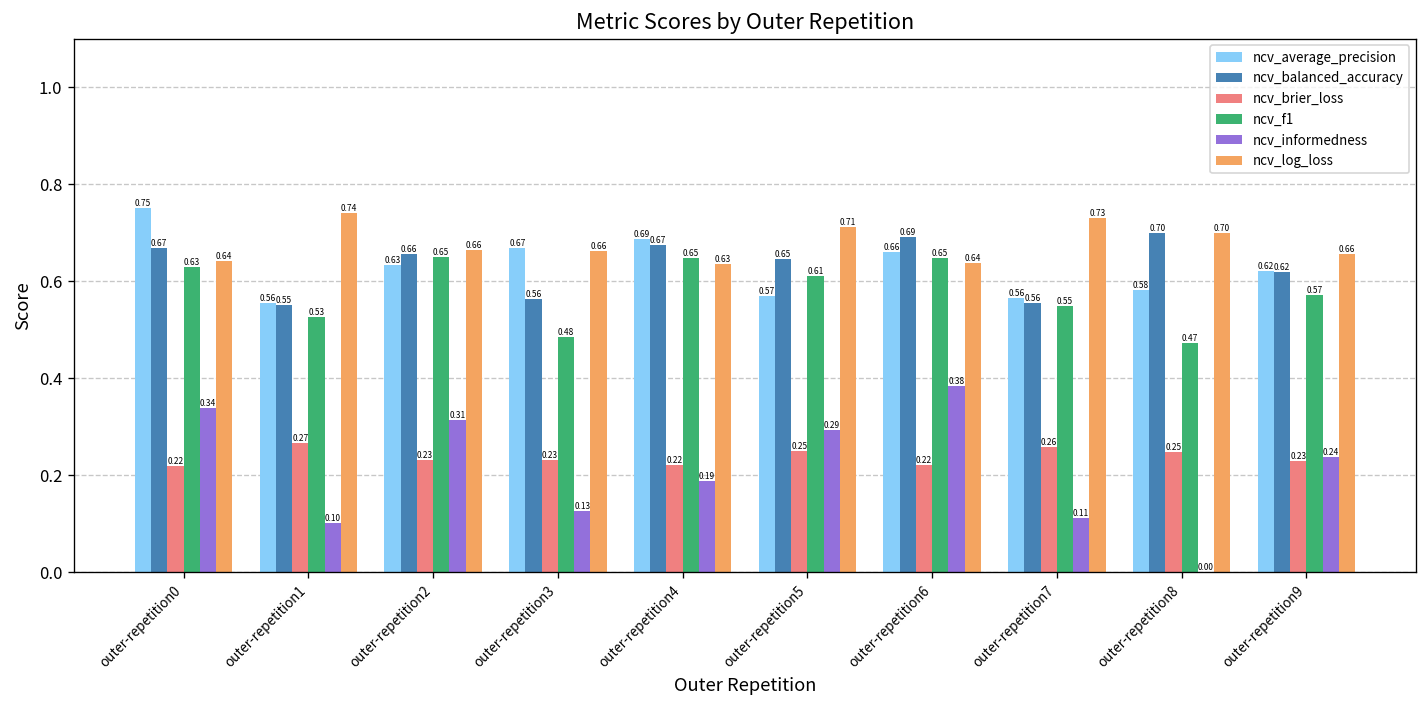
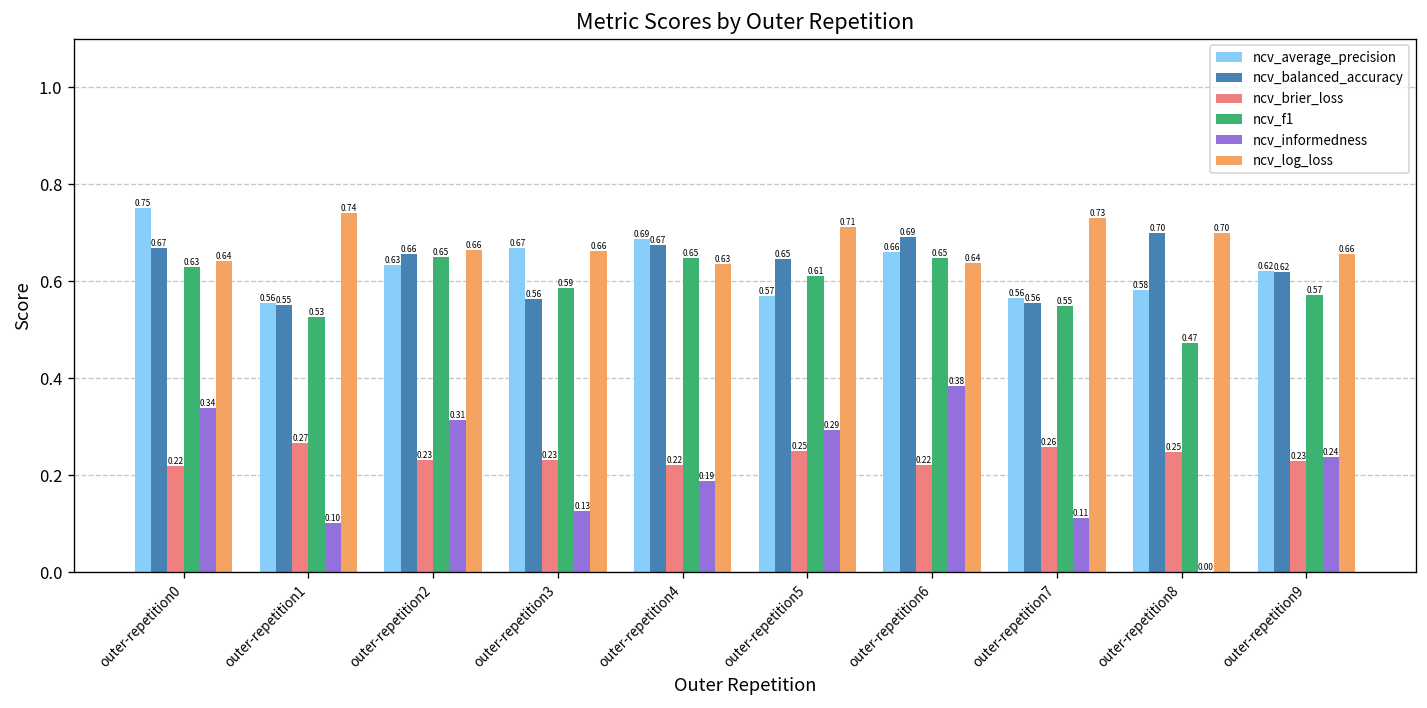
ncv_f1, outer-repetition3: 0.48 -> 0.59
